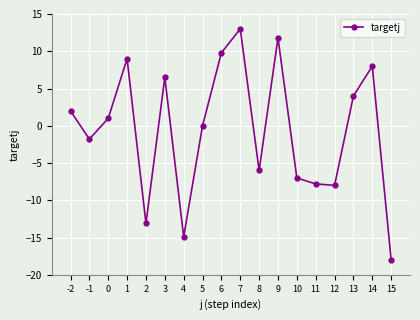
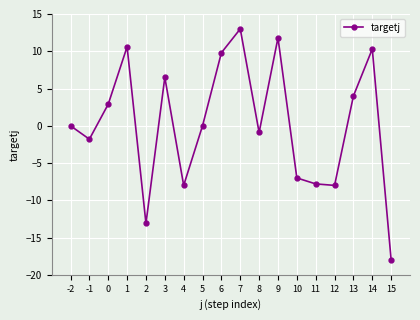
-2: 2 -> 0
0: 1 -> 3
1: 9 -> 11
4: -15 -> -8
8: -6 -> -1
14: 8 -> 10
